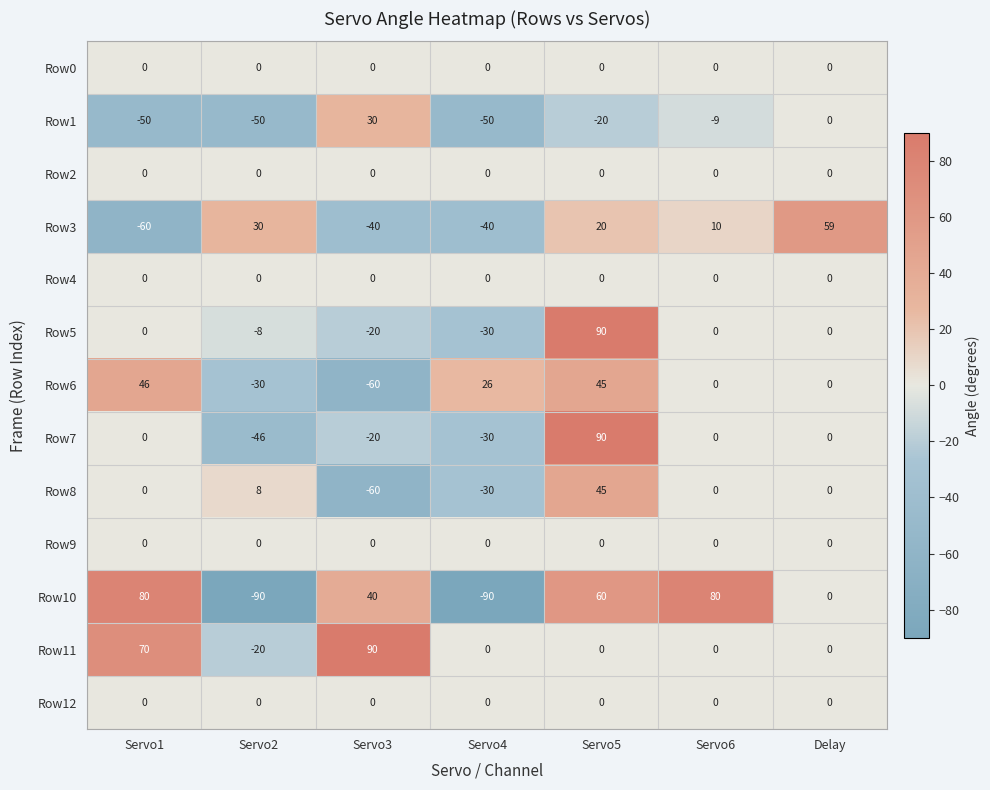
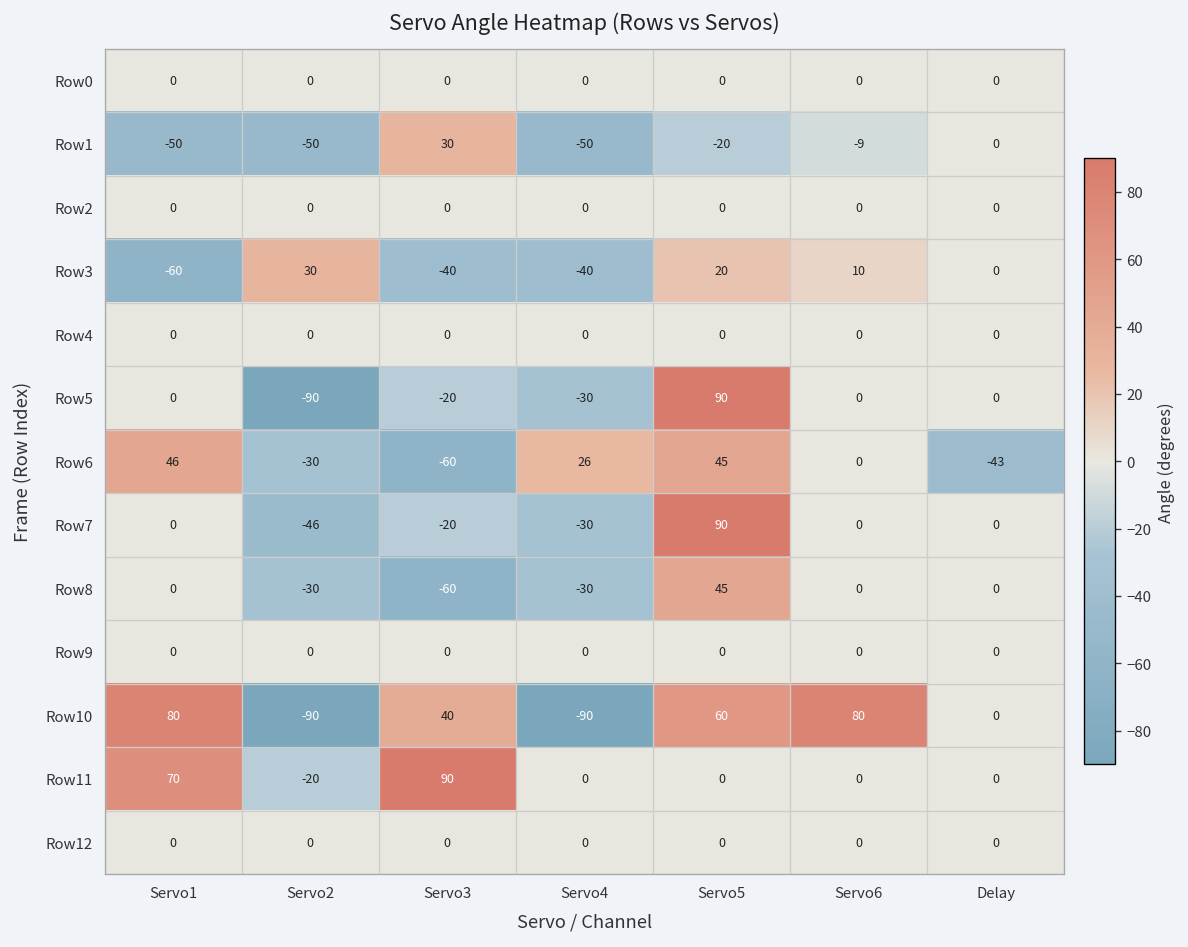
Row3, Delay: 59 -> 0
Row5, Servo2: -8 -> -90
Row6, Delay: 0 -> -43
Row8, Servo2: 8 -> -30
